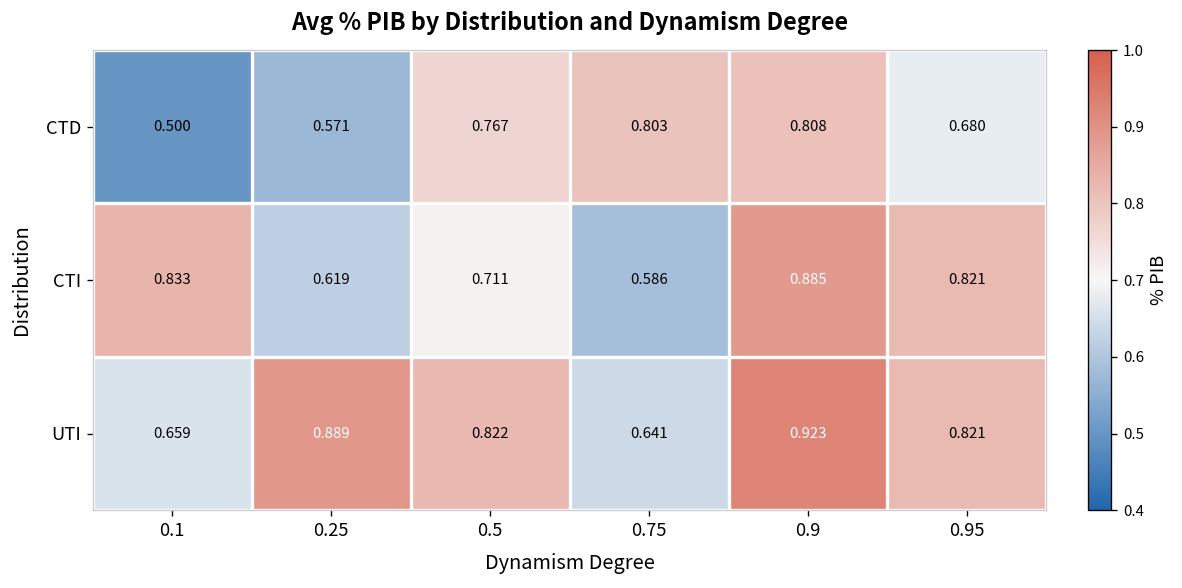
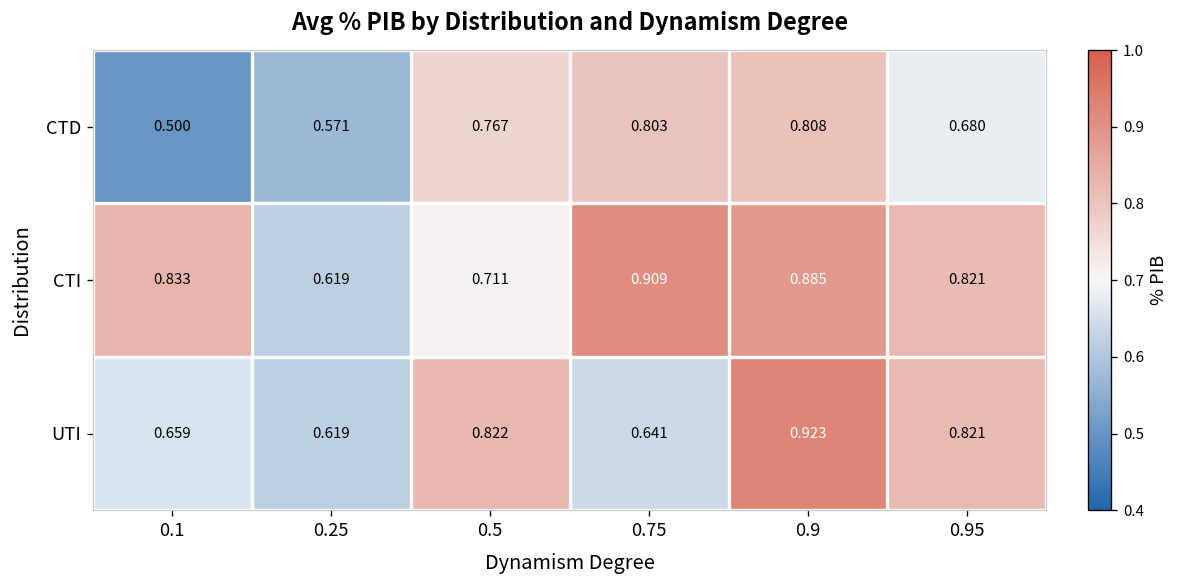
CTI, 0.75: 0.586 -> 0.909
UTI, 0.25: 0.889 -> 0.619
